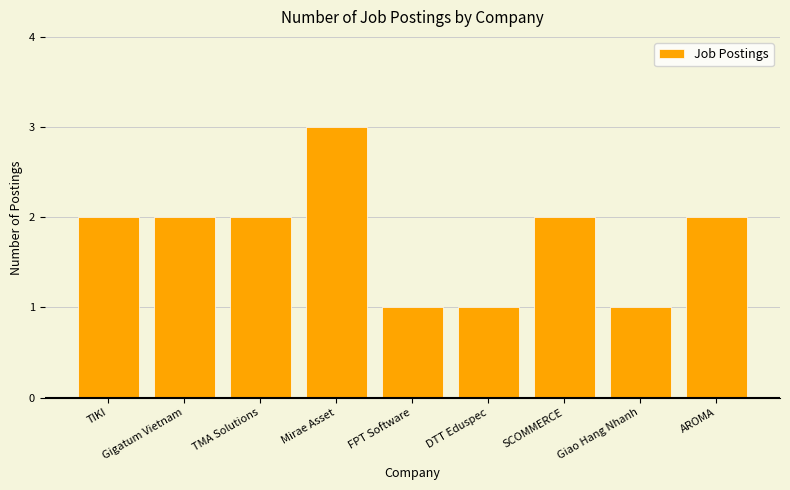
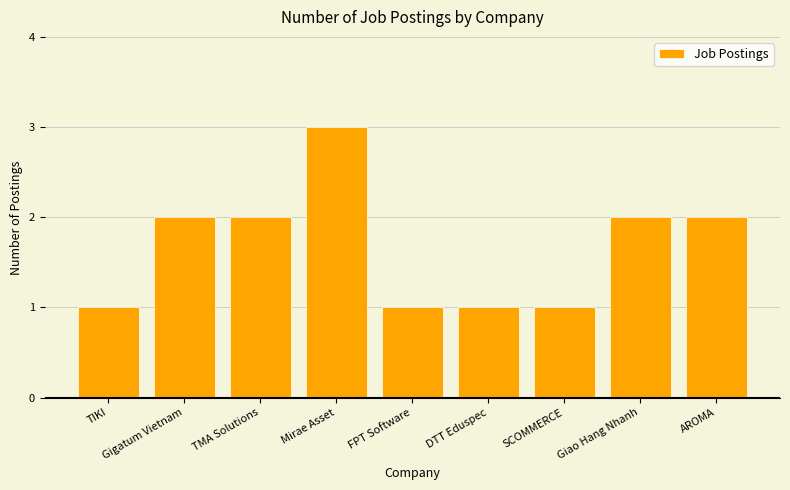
TIKI: 2 -> 1
SCOMMERCE: 2 -> 1
Giao Hang Nhanh: 1 -> 2
